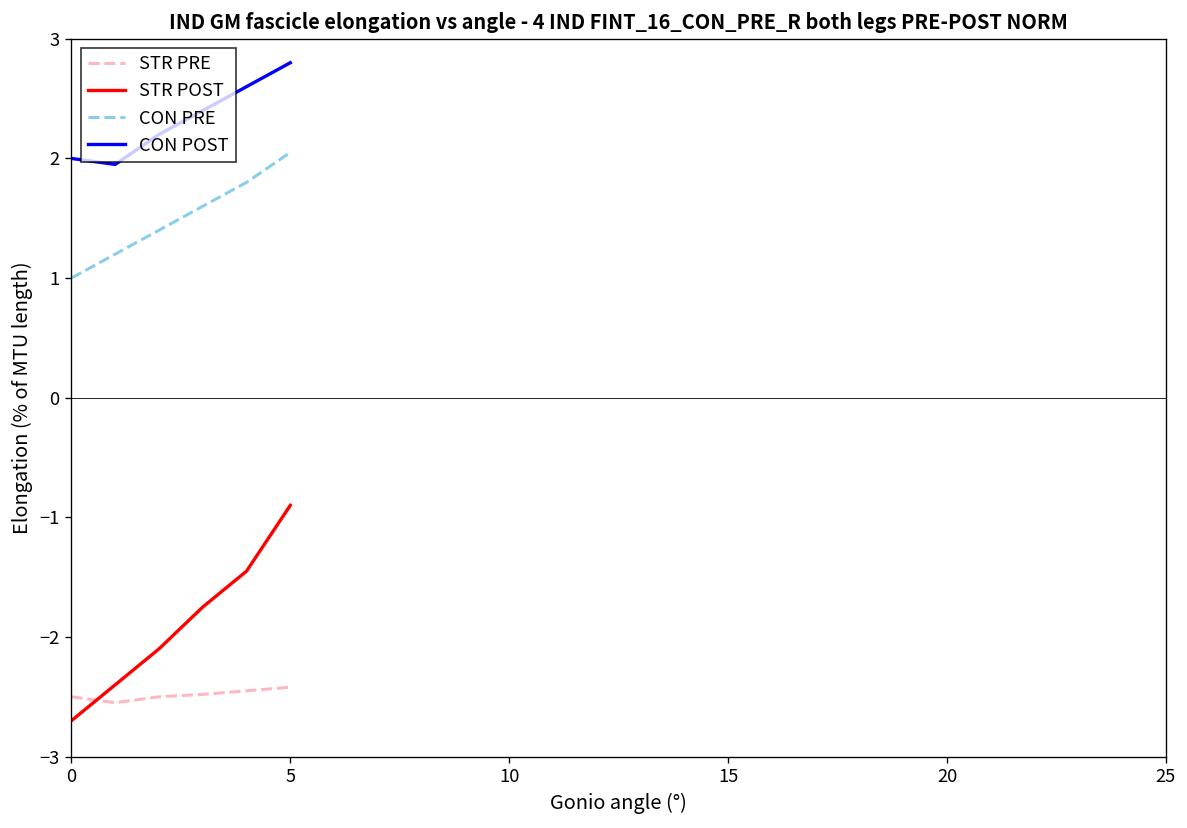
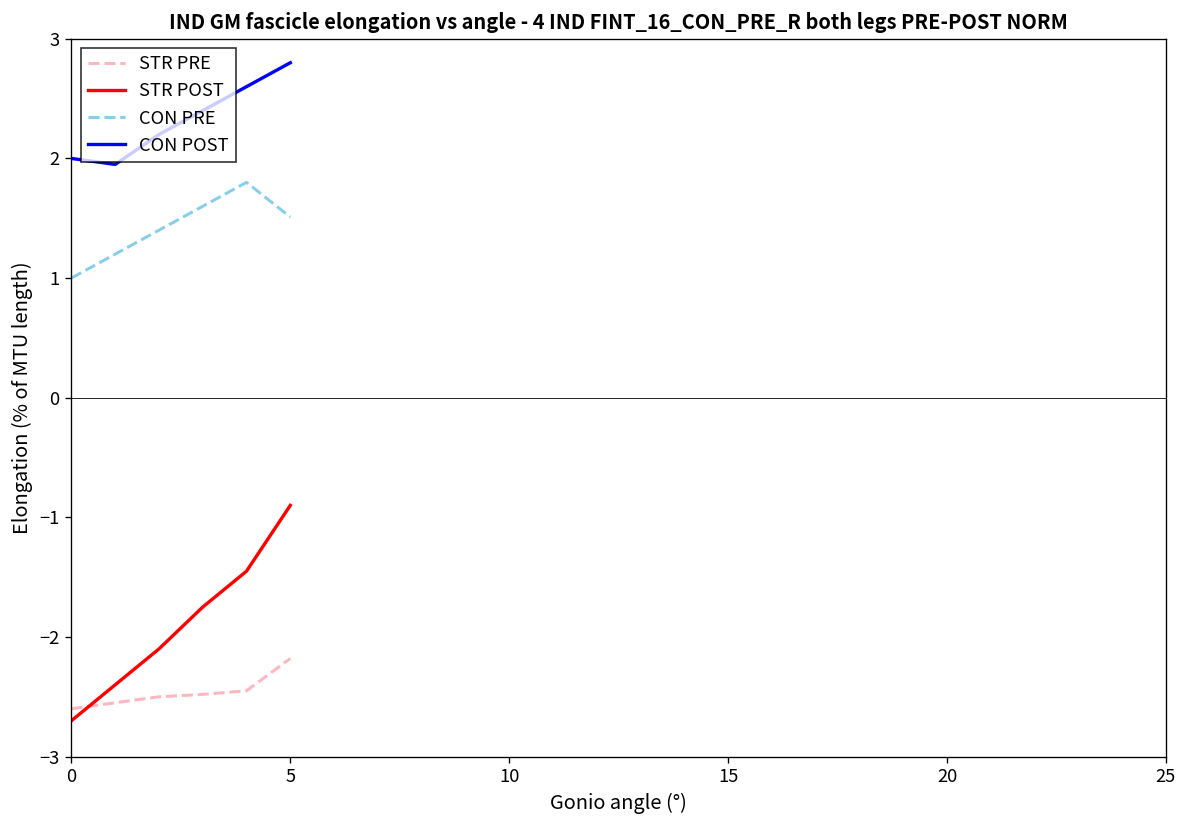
STR PRE, 0: -2.5 -> -2.6
STR PRE, 5: -2.4 -> -2.2
CON PRE, 5: 2.1 -> 1.5
